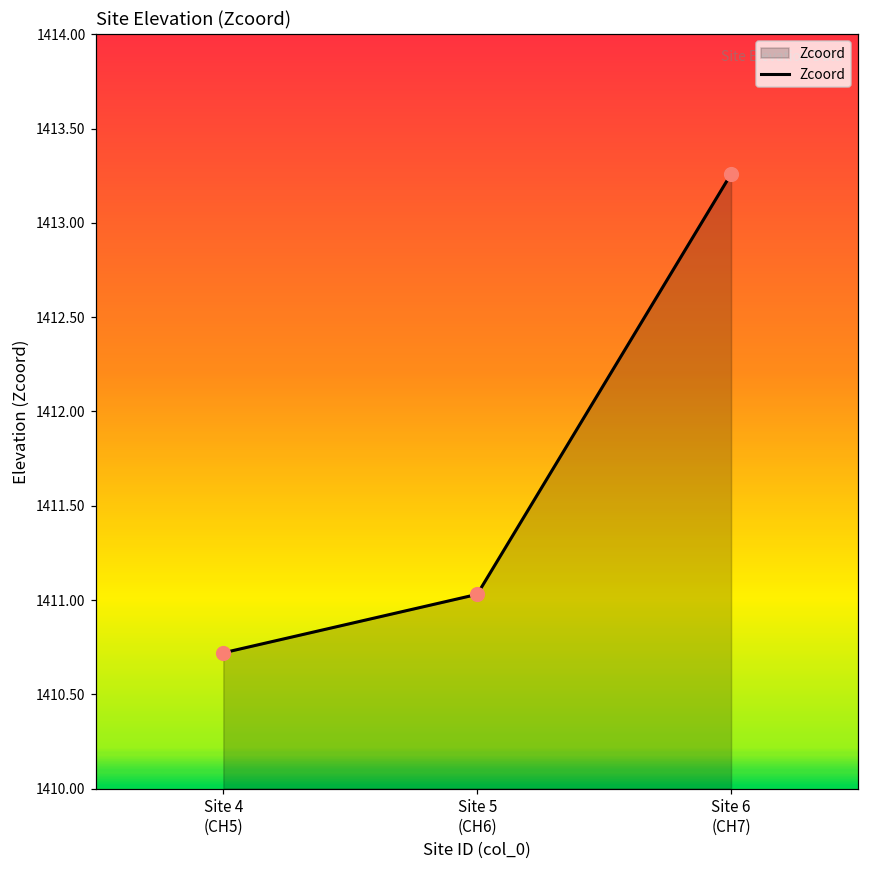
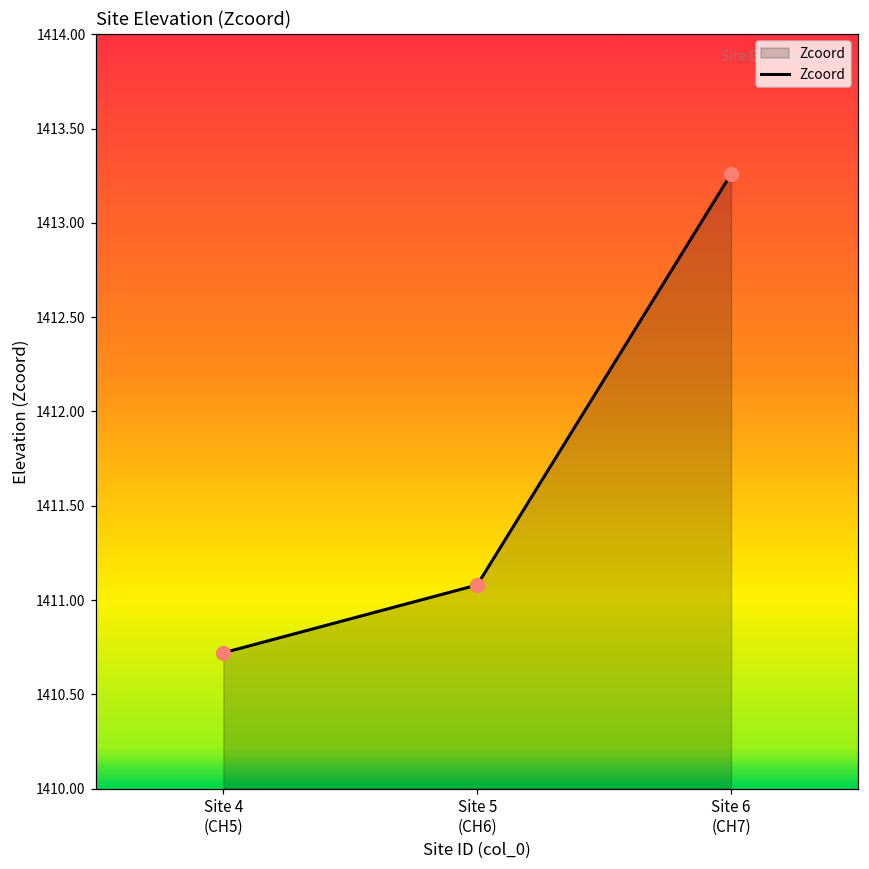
Site 5 (CH6): 1411.03 -> 1411.08
